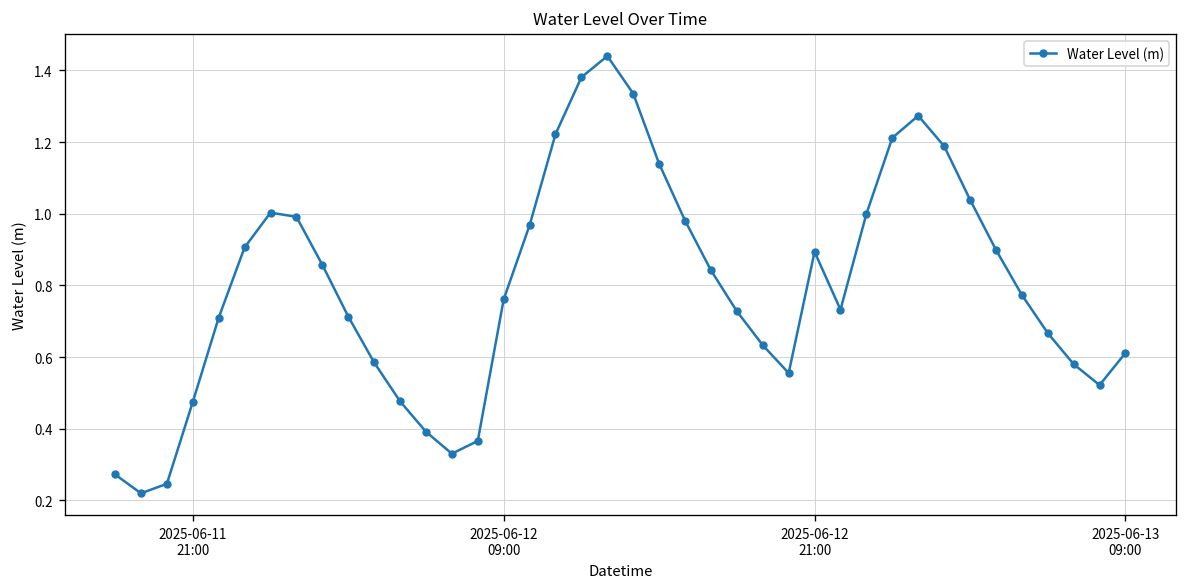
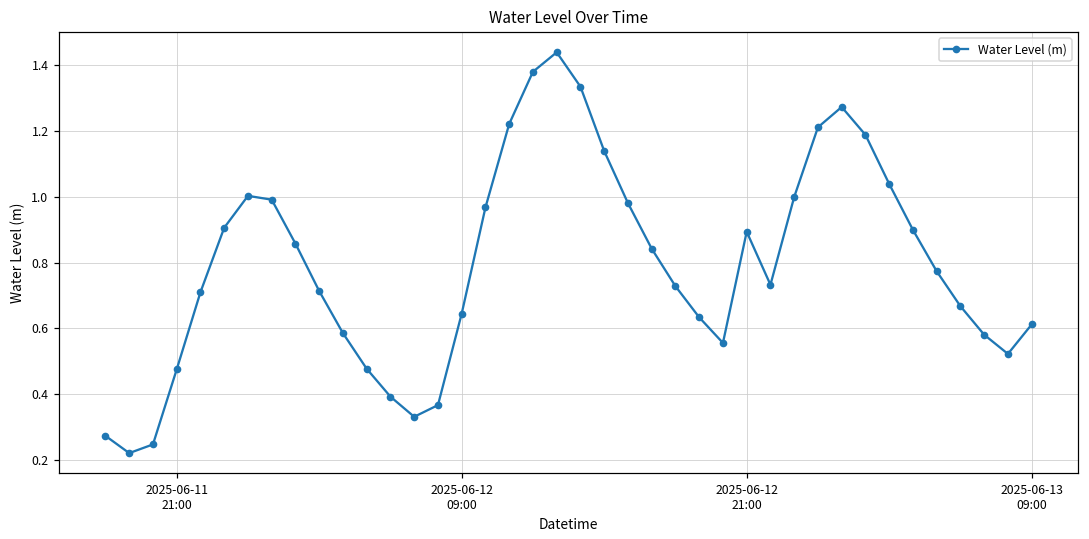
2025-06-12 09:00: 0.76 -> 0.64
